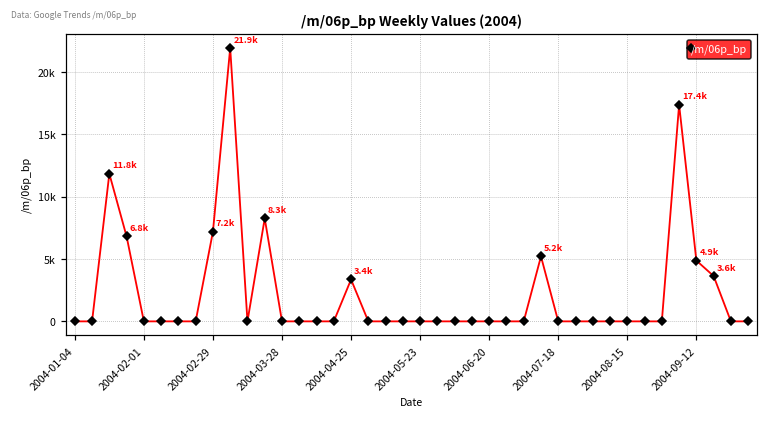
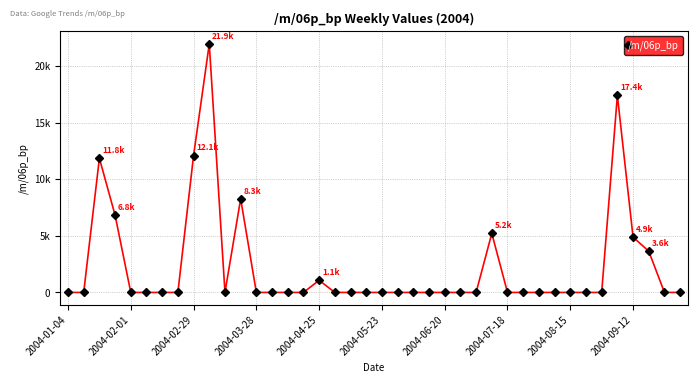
2004-02-29: 7.2k -> 12.1k
2004-04-25: 3.4k -> 1.1k
